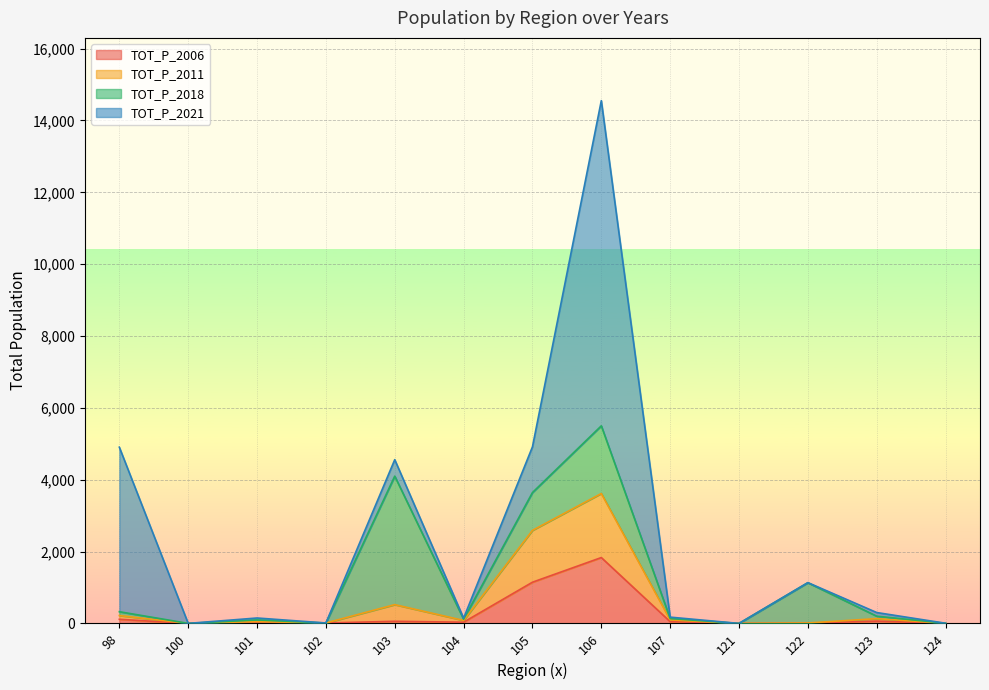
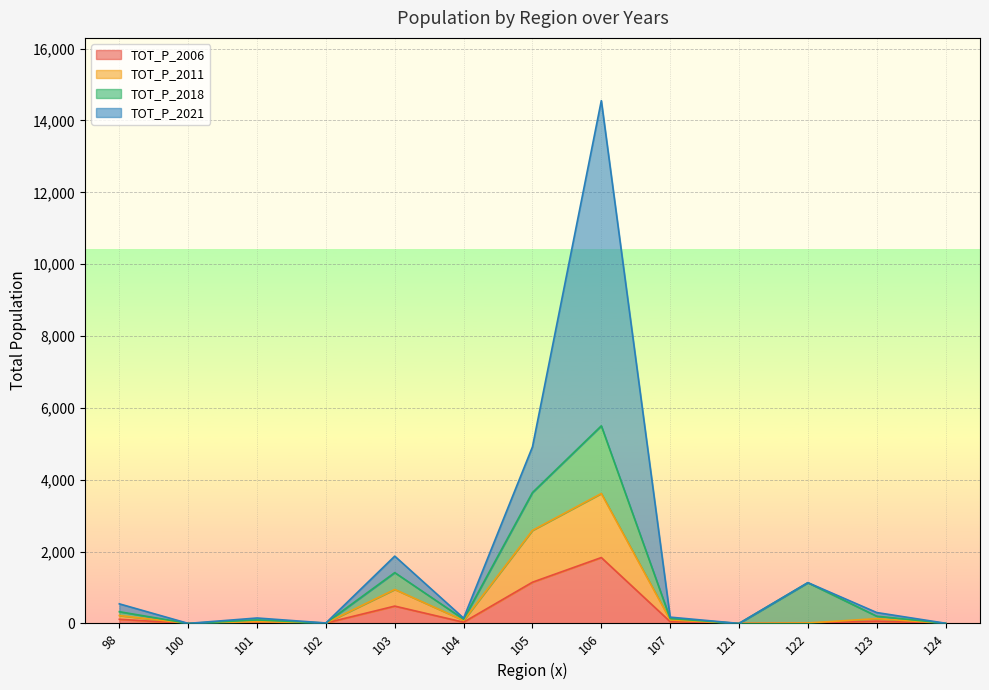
TOT_P_2021, 98: 4,600 -> 200
TOT_P_2006, 103: 100 -> 500
TOT_P_2018, 103: 3,600 -> 500
